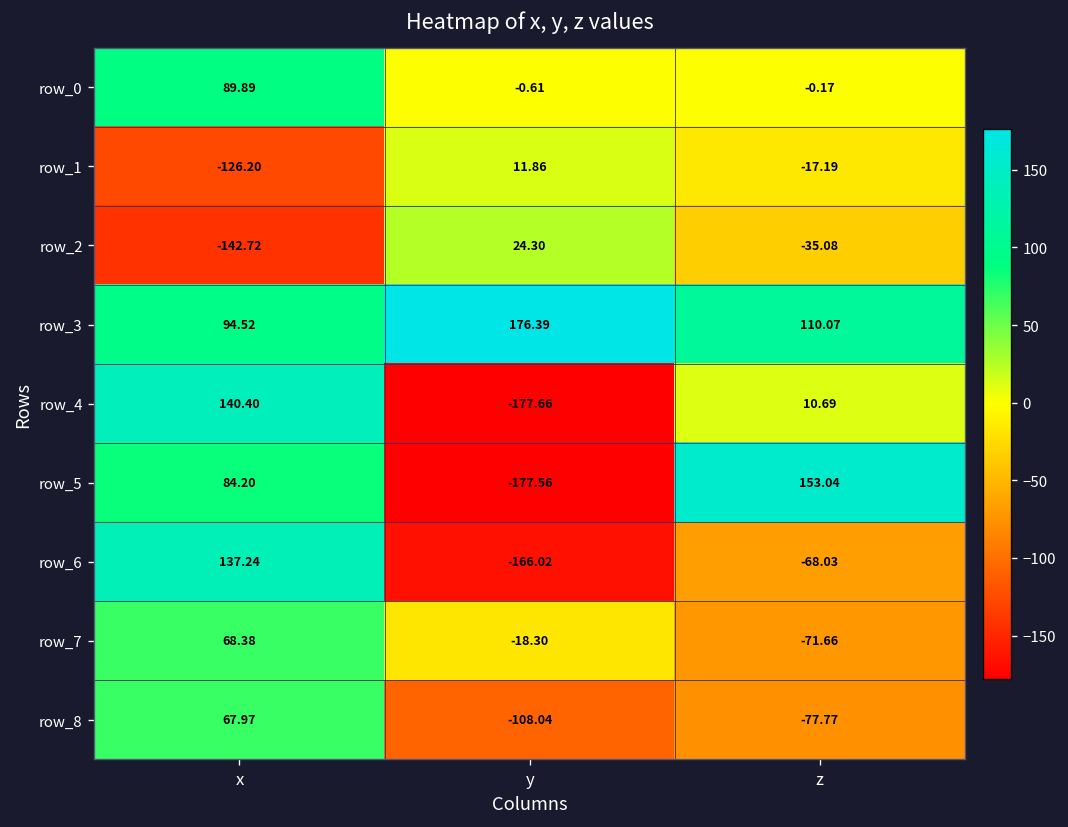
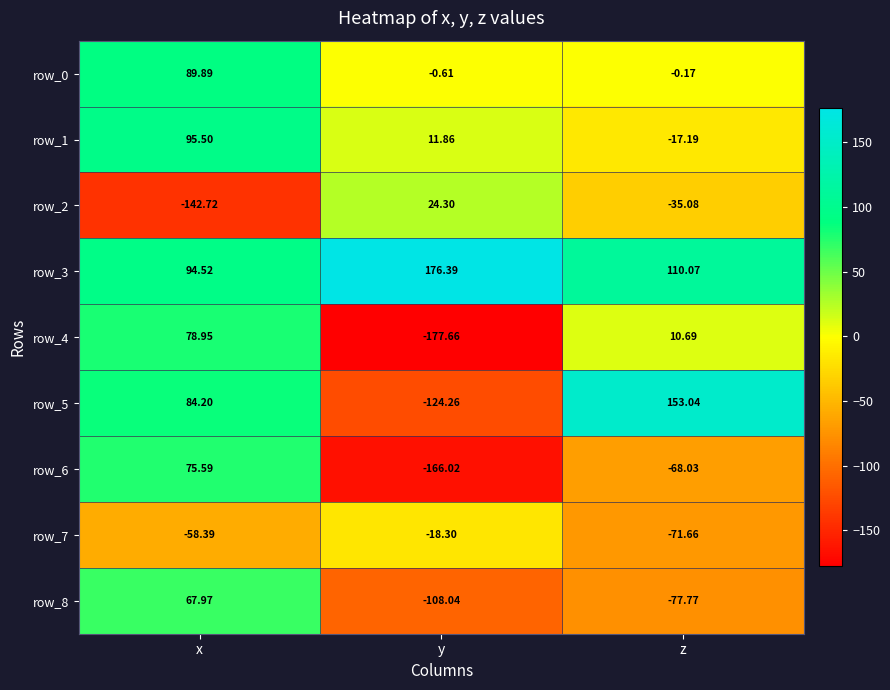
row_1, x: -126.20 -> 95.50
row_4, x: 140.40 -> 78.95
row_5, y: -177.56 -> -124.26
row_6, x: 137.24 -> 75.59
row_7, x: 68.38 -> -58.39
